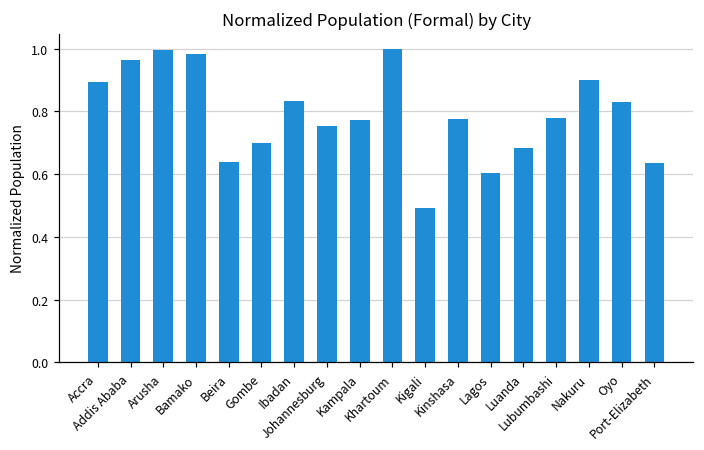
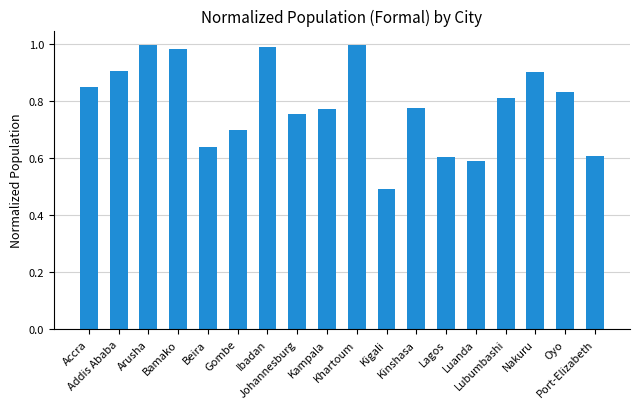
Accra: 0.89 -> 0.85
Addis Ababa: 0.96 -> 0.90
Ibadan: 0.83 -> 0.99
Luanda: 0.68 -> 0.59
Lubumbashi: 0.78 -> 0.81
Port-Elizabeth: 0.64 -> 0.61
